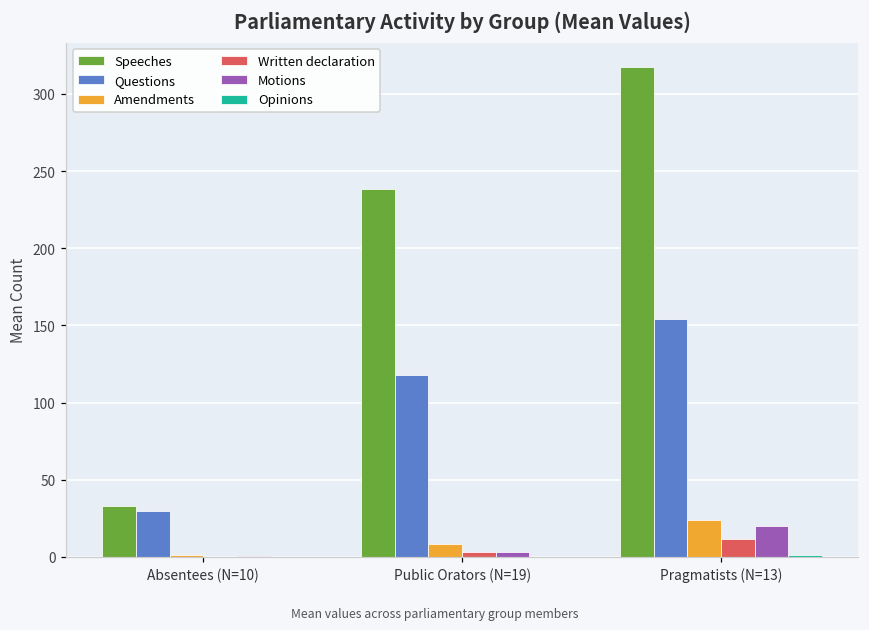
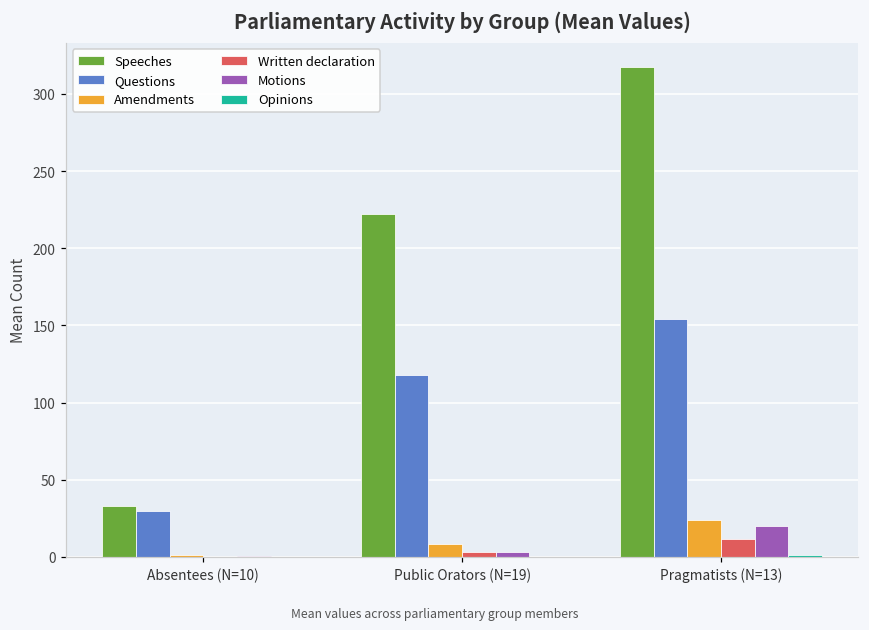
Speeches, Public Orators (N=19): 238 -> 222
